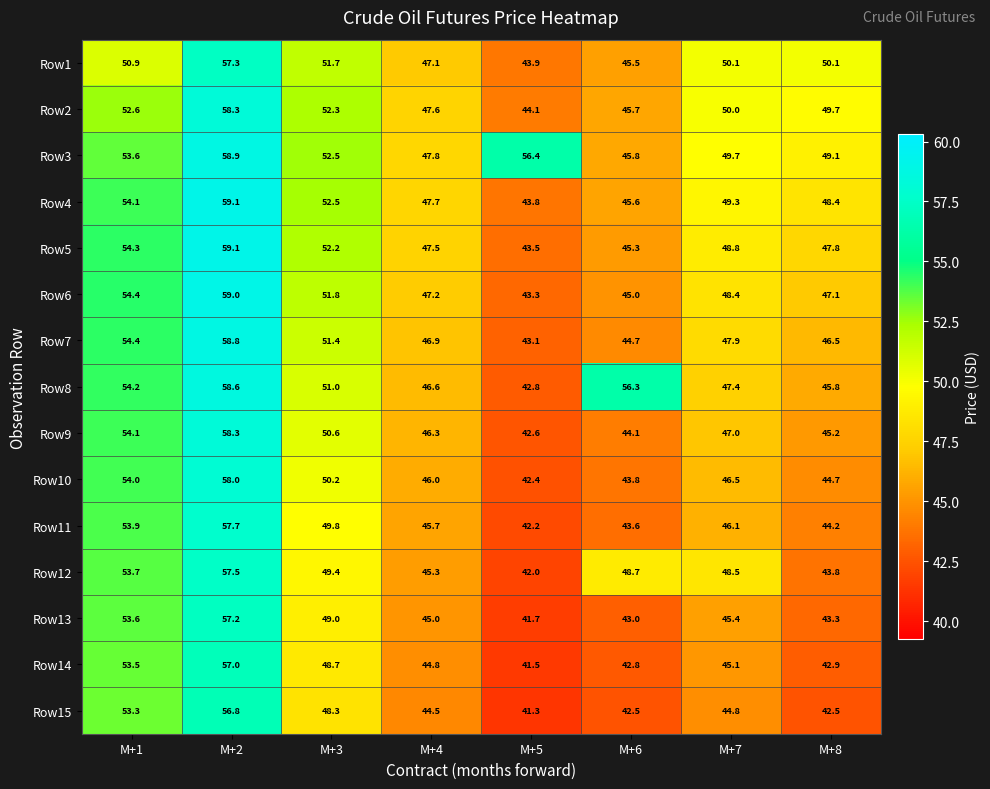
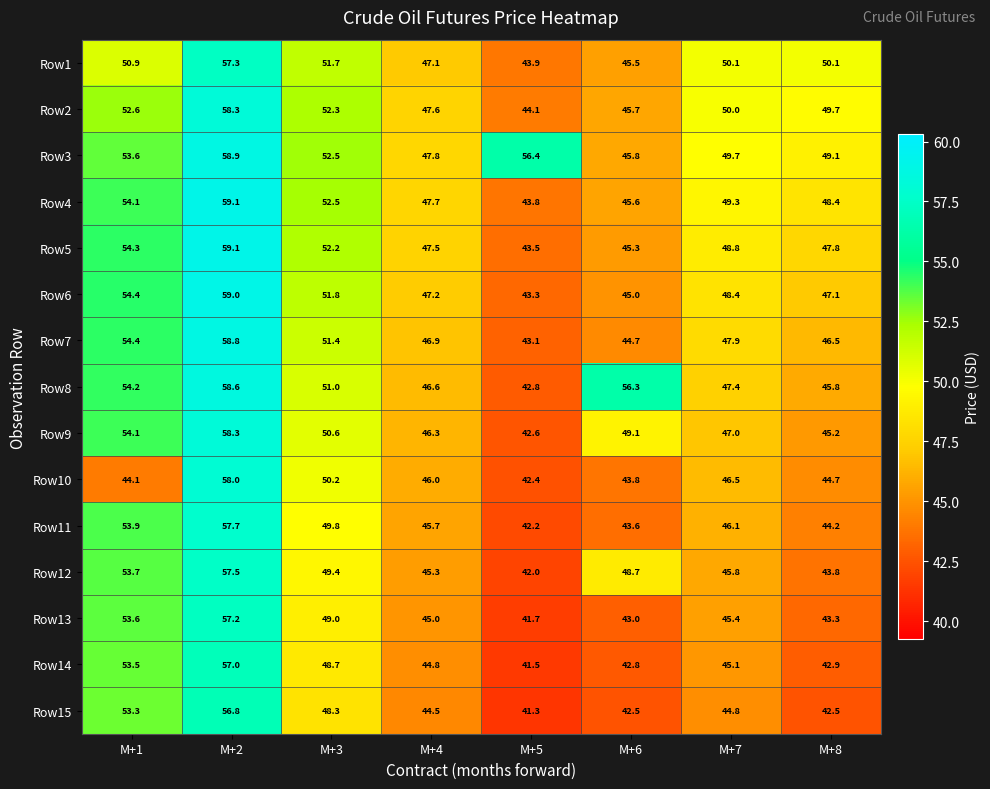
Row9, M+6: 44.1 -> 49.1
Row10, M+1: 54.0 -> 44.1
Row12, M+7: 48.5 -> 45.8
